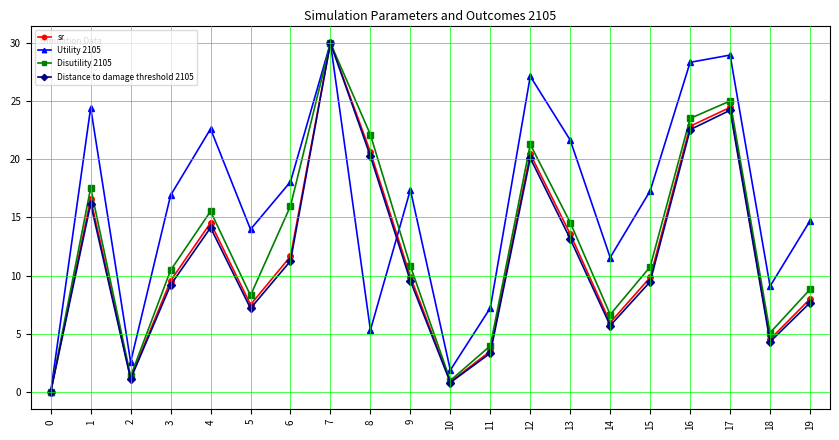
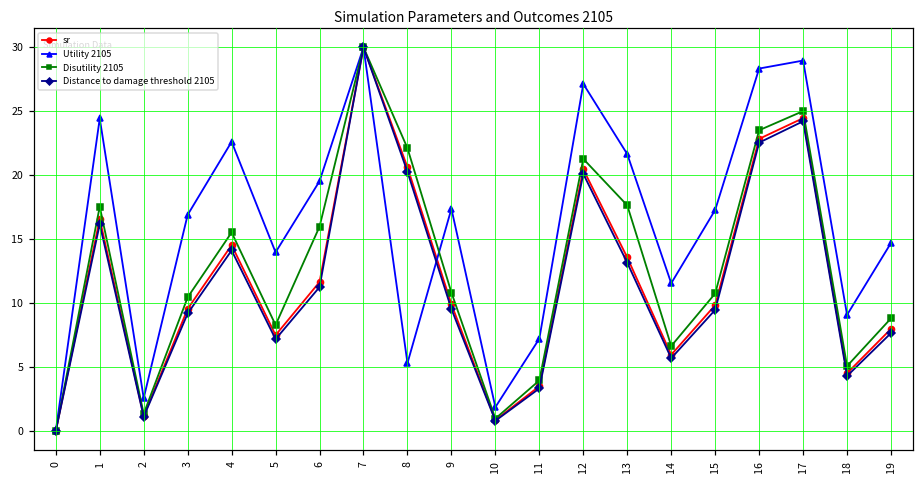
Utility 2105, 6: 18.1 -> 19.5
Disutility 2105, 13: 14.6 -> 17.6
